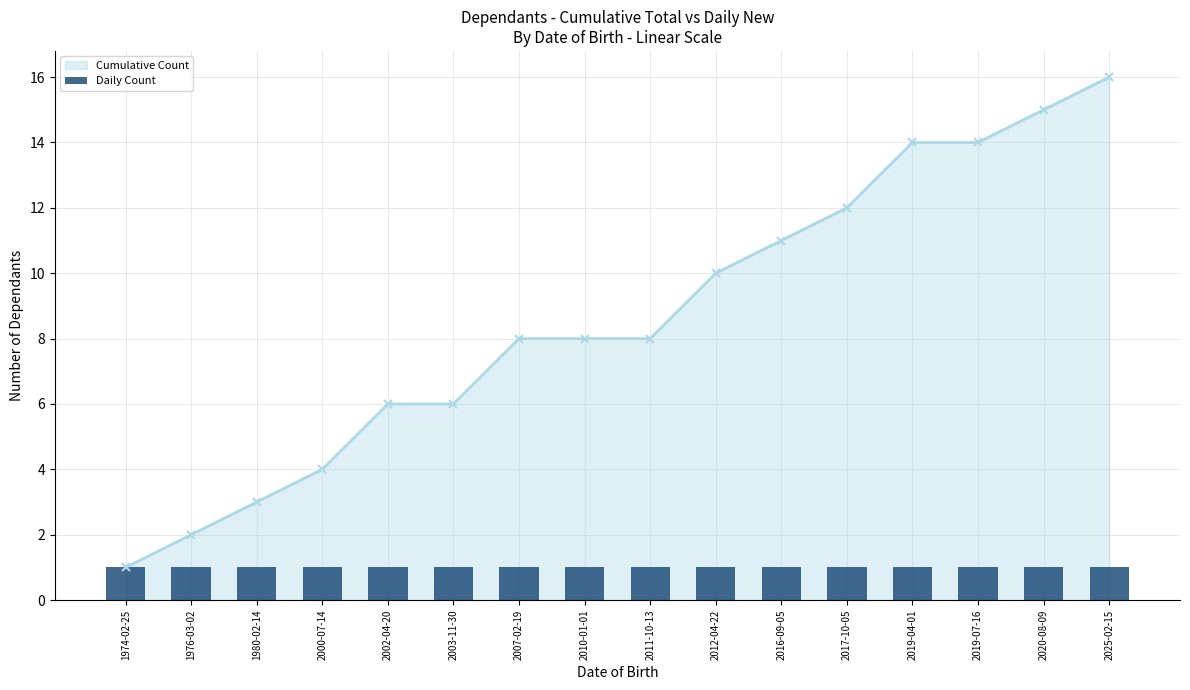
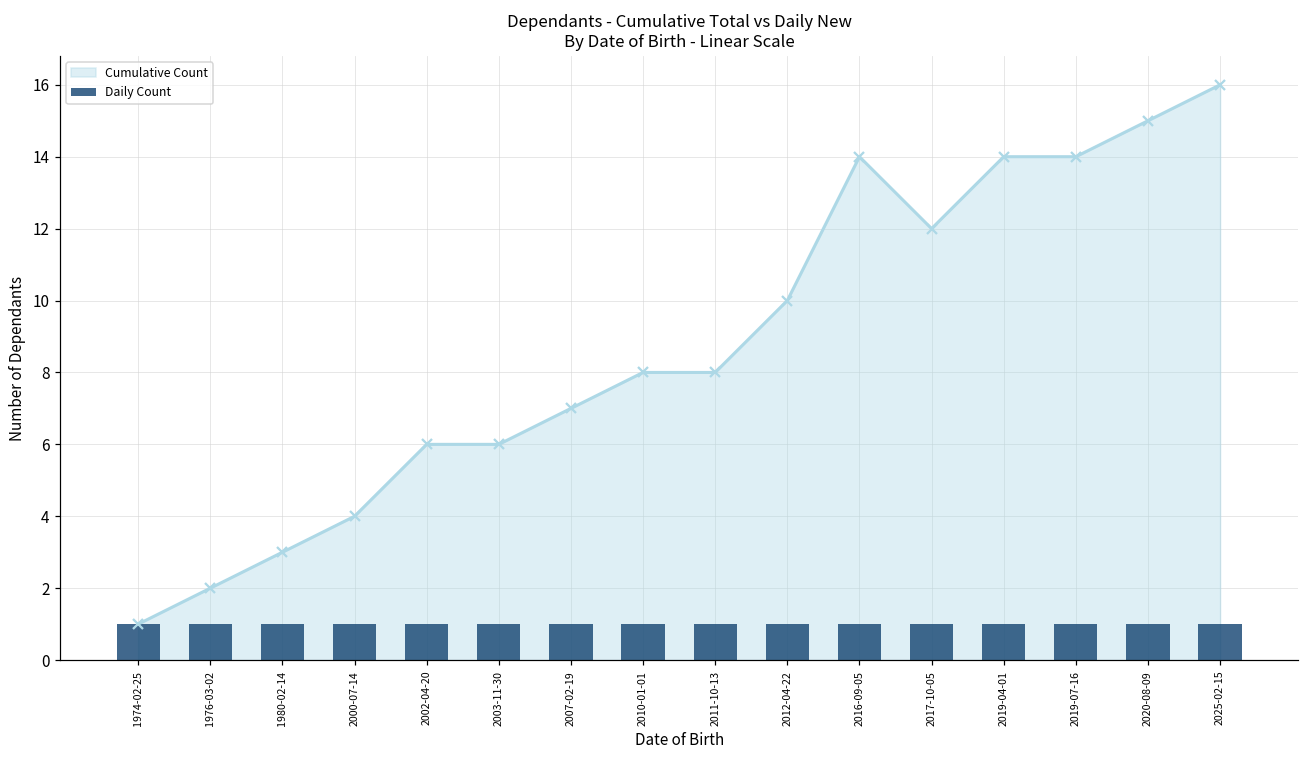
Cumulative Count, 2007-02-19: 8 -> 7
Cumulative Count, 2016-09-05: 11 -> 14
